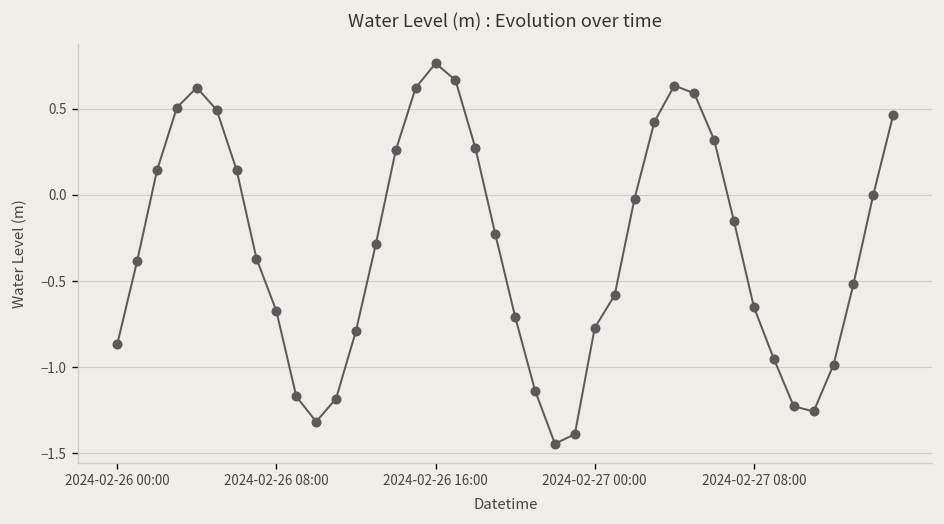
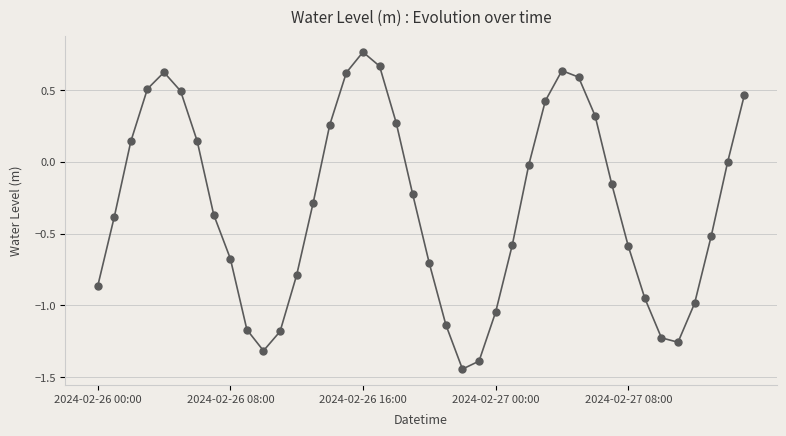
2024-02-27 00:00: -0.77 -> -1.05
2024-02-27 08:00: -0.65 -> -0.59
